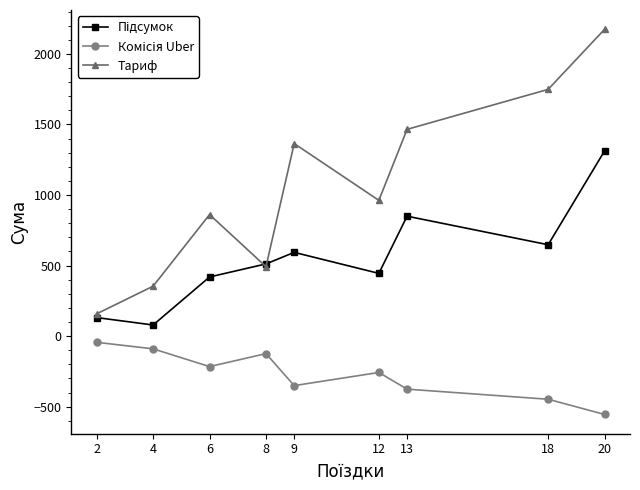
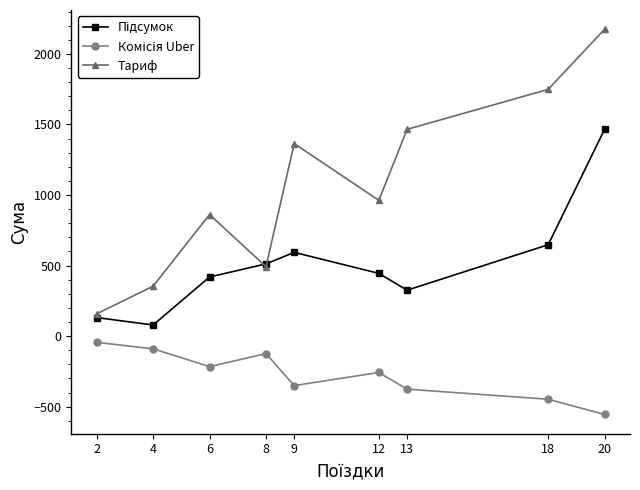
Підсумок, 13: 850 -> 330
Підсумок, 20: 1310 -> 1470
